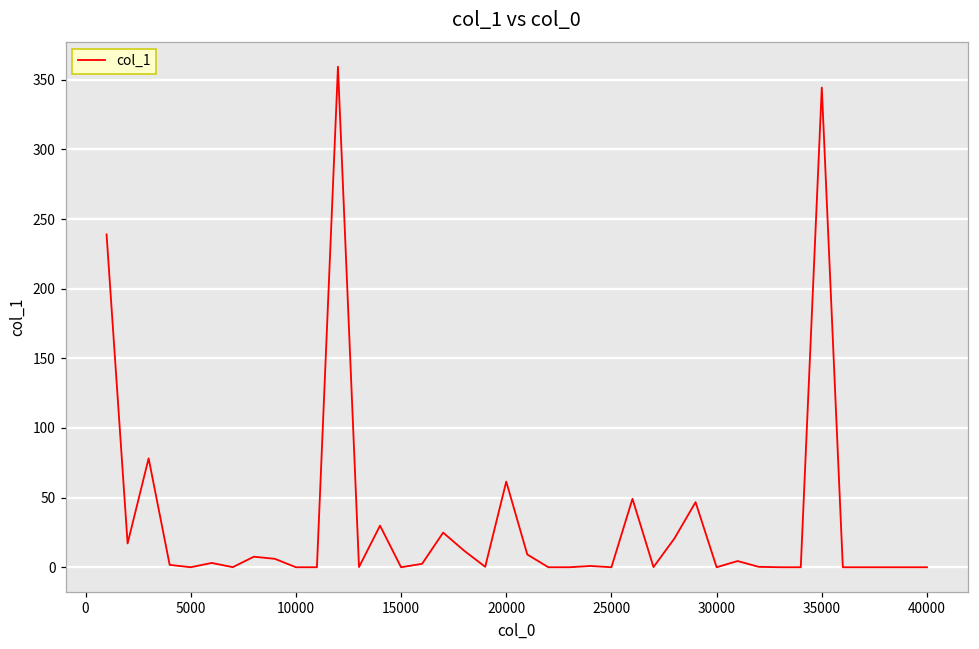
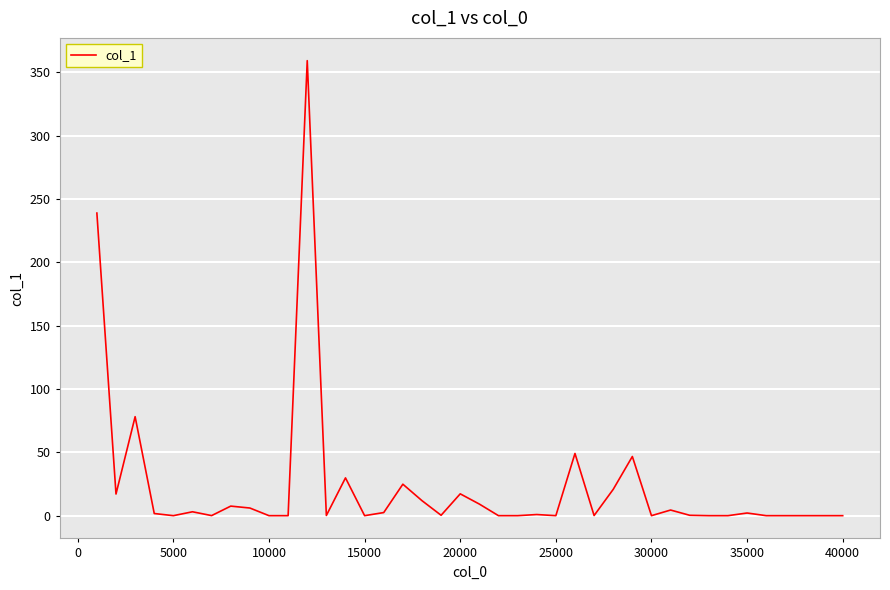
20000: 61 -> 17
35000: 344 -> 2
